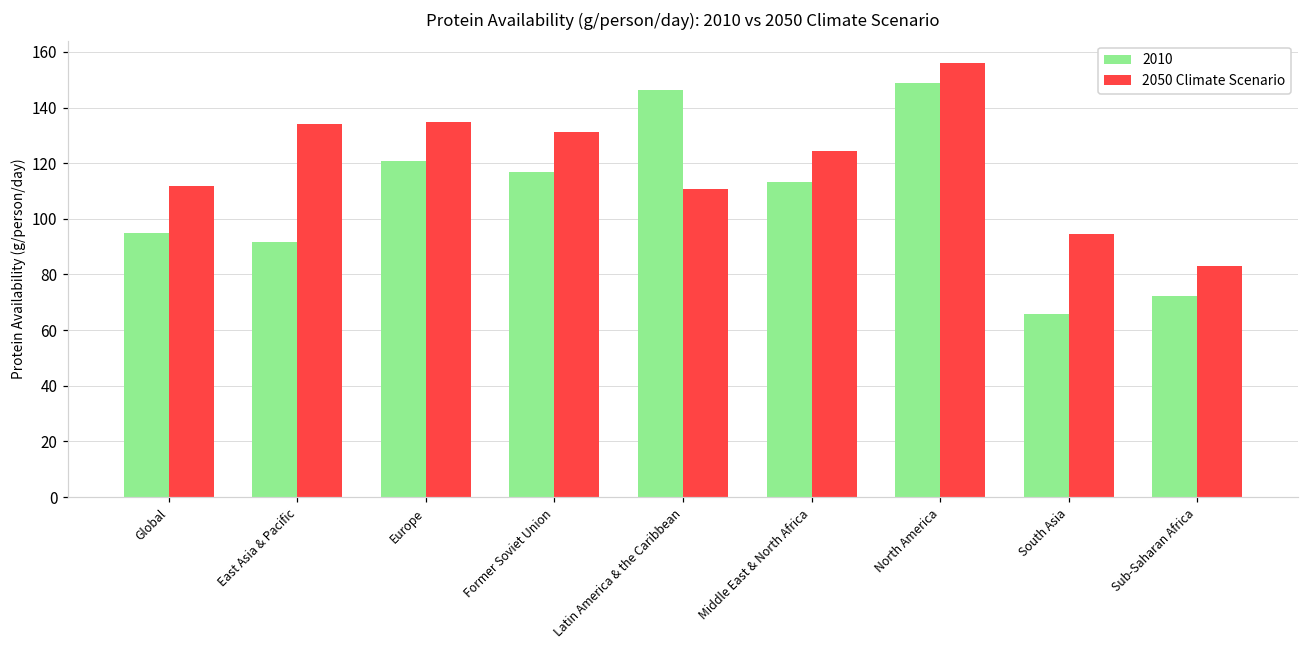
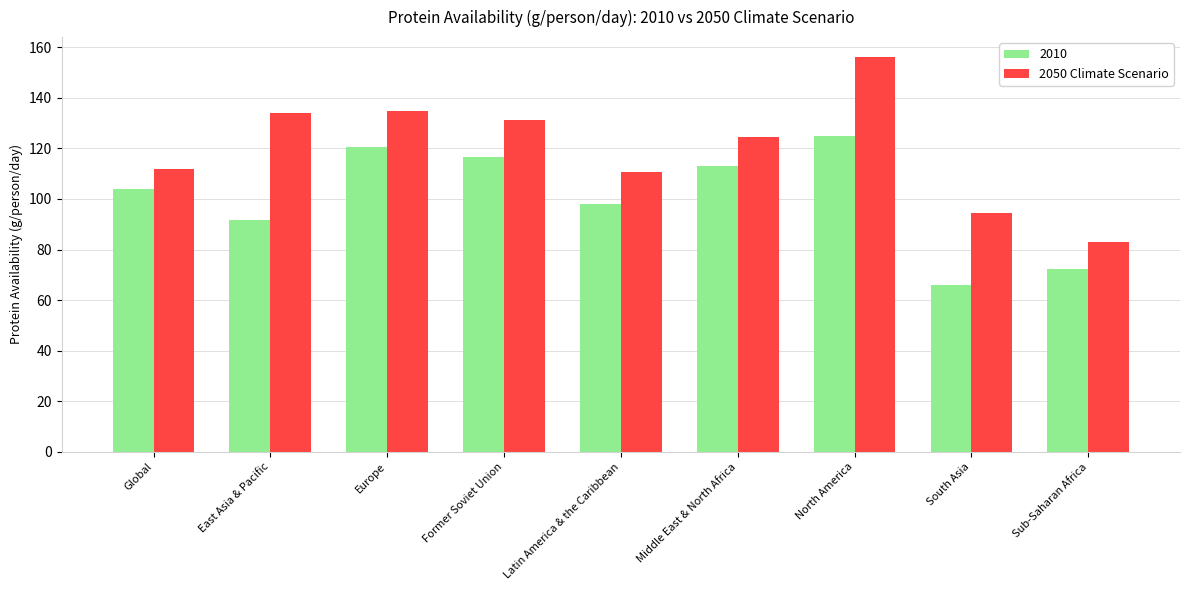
2010, Global: 95 -> 104
2010, Latin America & the Caribbean: 146 -> 98
2010, North America: 149 -> 125
